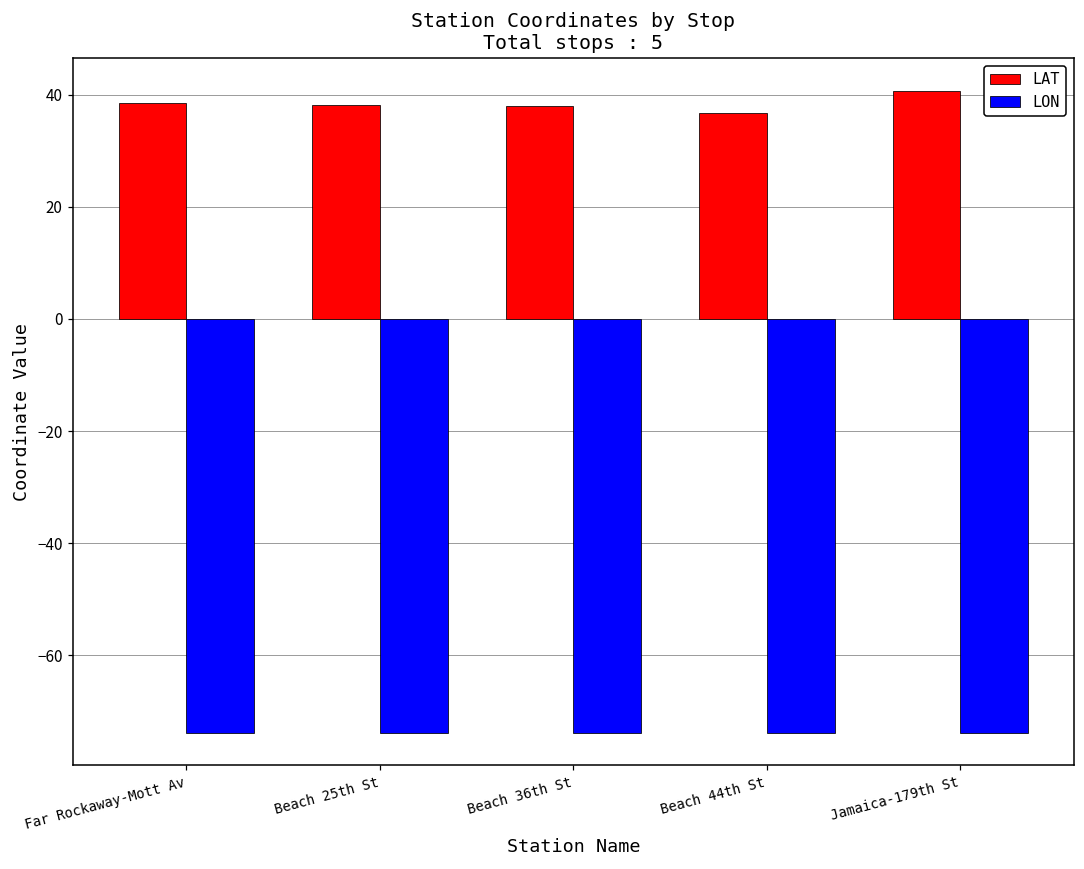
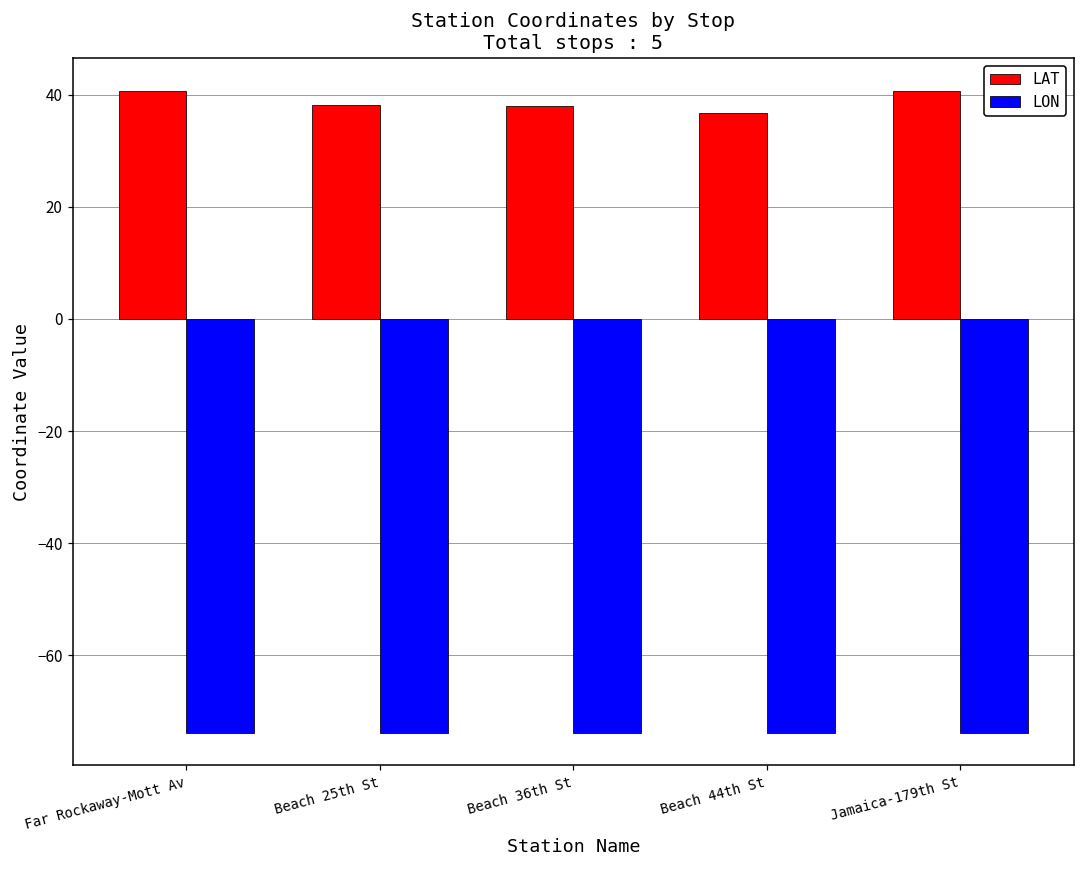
LAT, Far Rockaway-Mott Av: 38 -> 41
